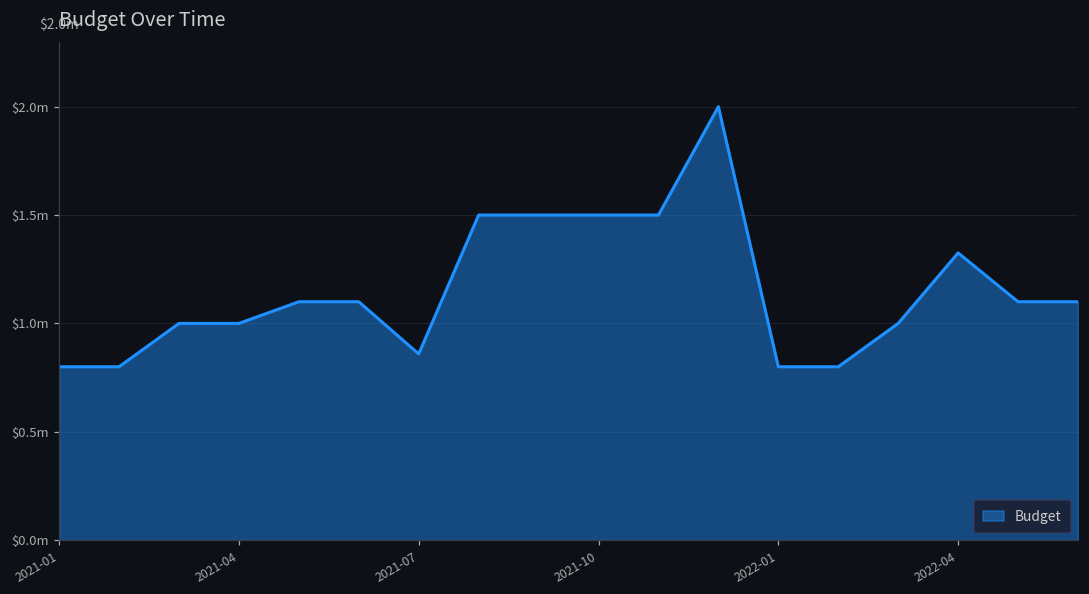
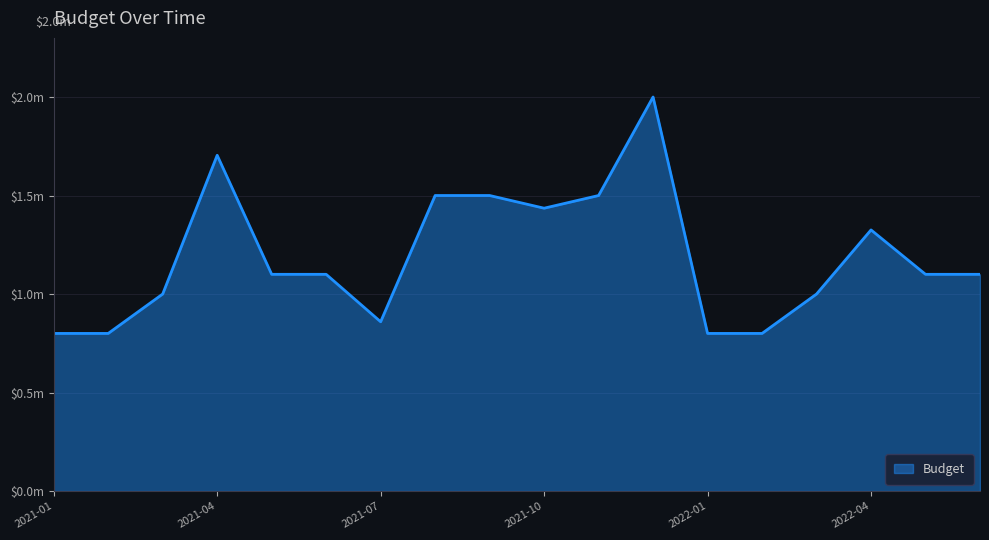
2021-04: $1.00m -> $1.70m
2021-10: $1.50m -> $1.44m
